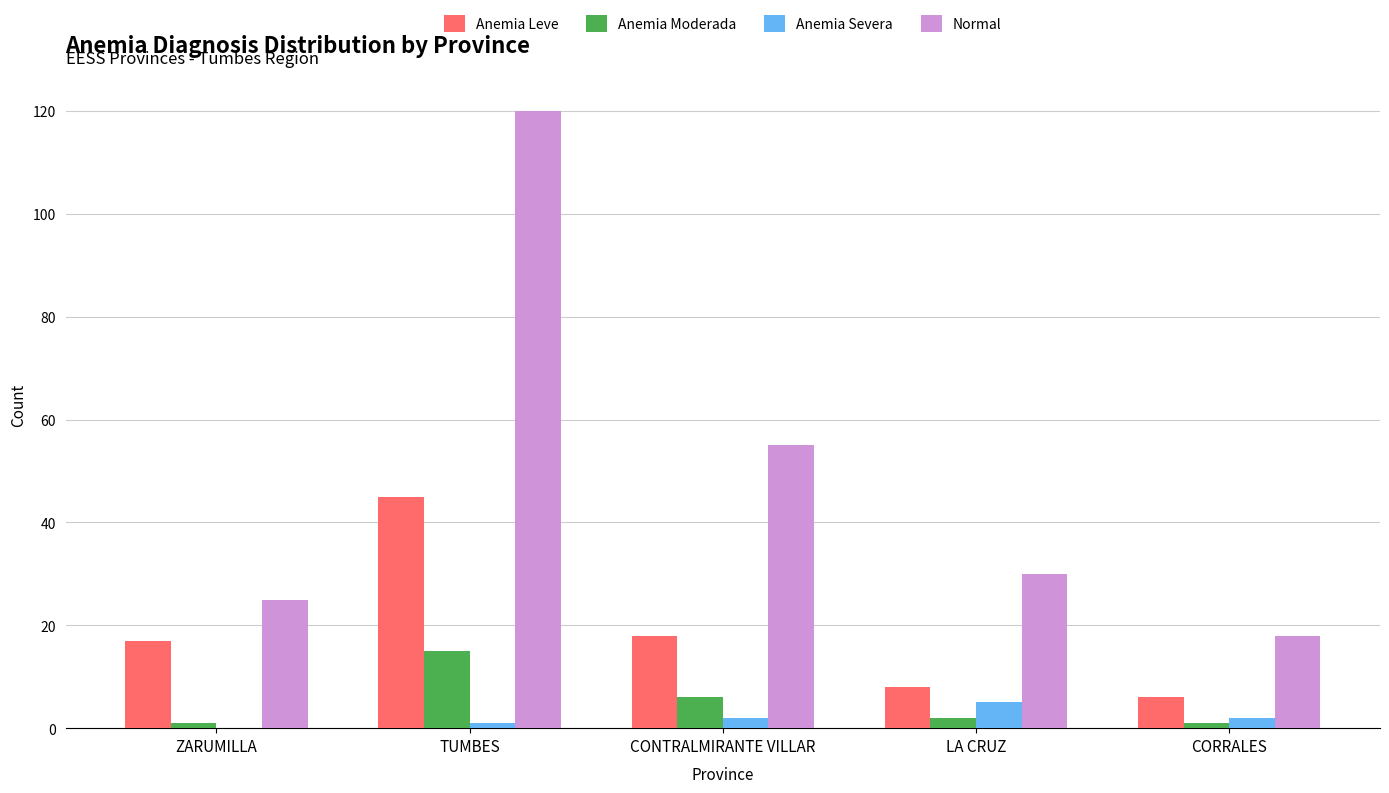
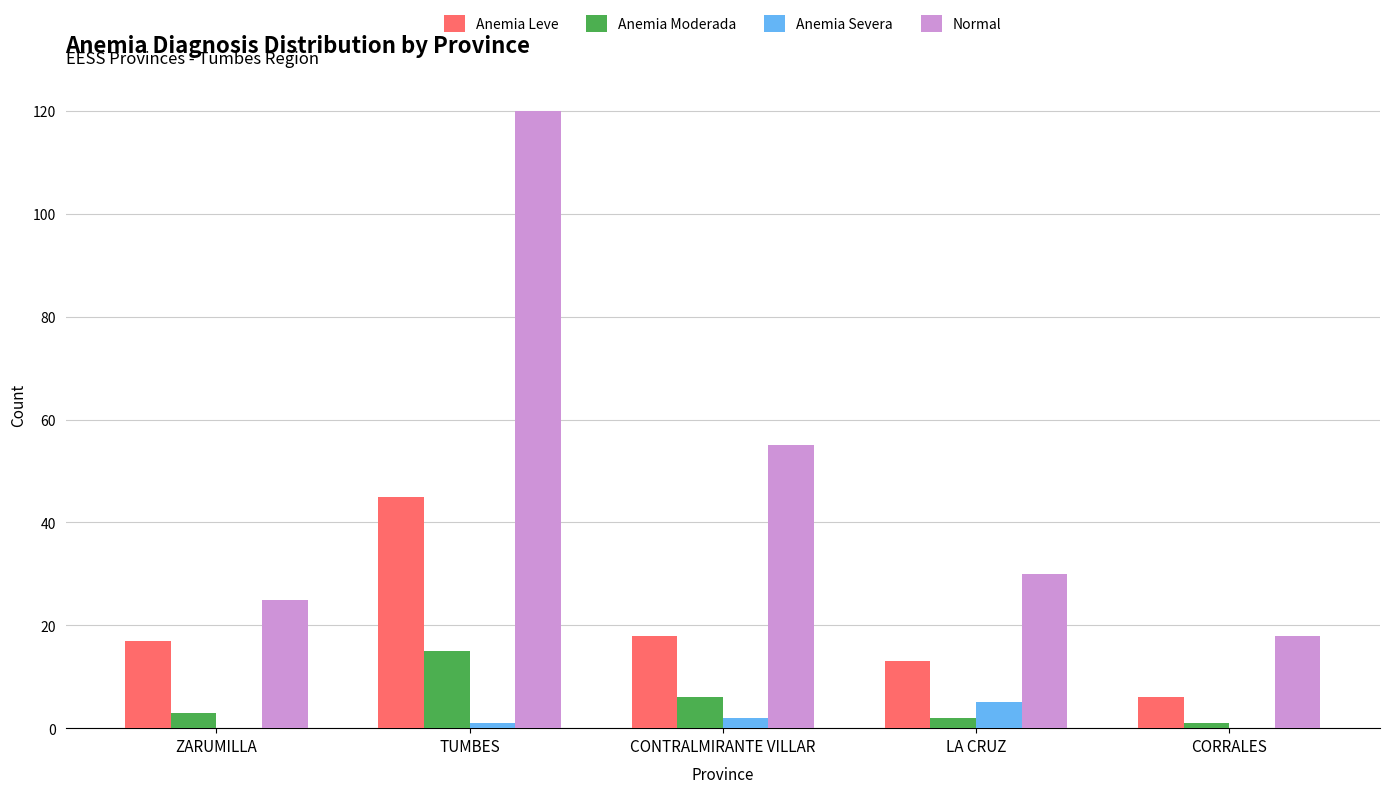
Anemia Moderada, ZARUMILLA: 1 -> 3
Anemia Leve, LA CRUZ: 8 -> 13
Anemia Severa, CORRALES: 2 -> 0
